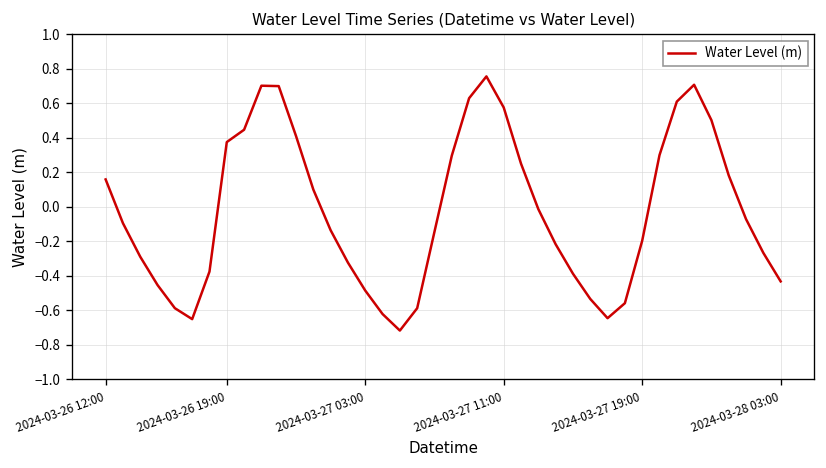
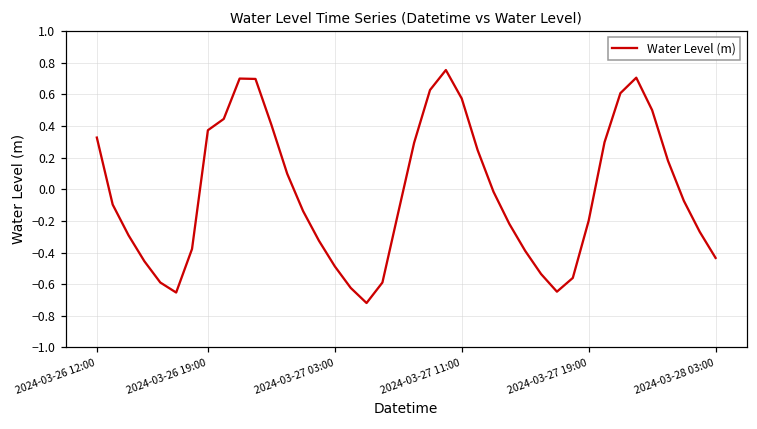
2024-03-26 12:00: 0.16 -> 0.33
